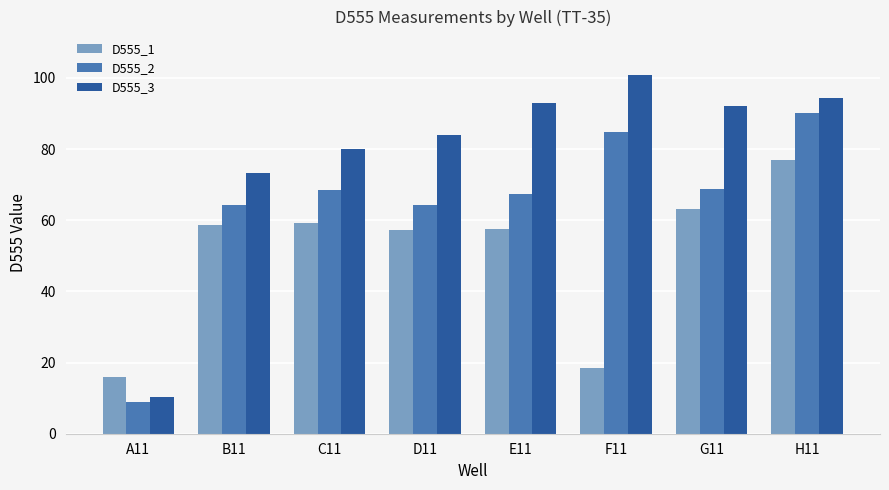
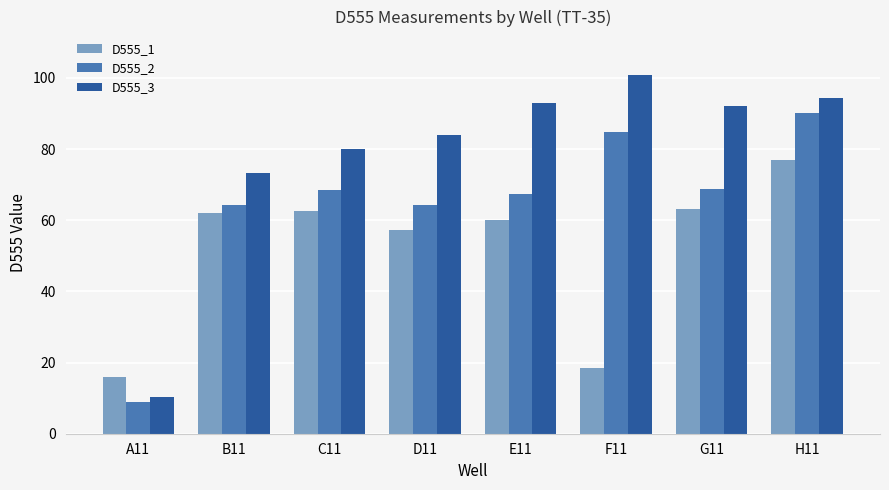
D555_1, B11: 59 -> 62
D555_1, C11: 59 -> 63
D555_1, E11: 57 -> 60
